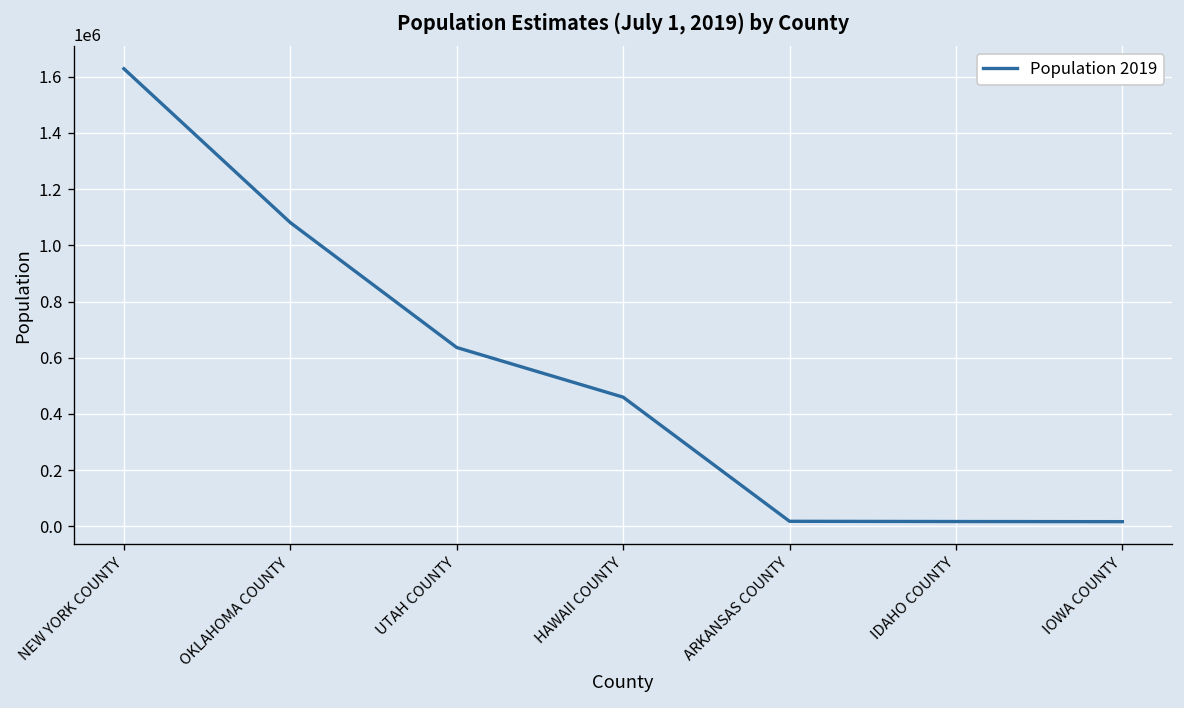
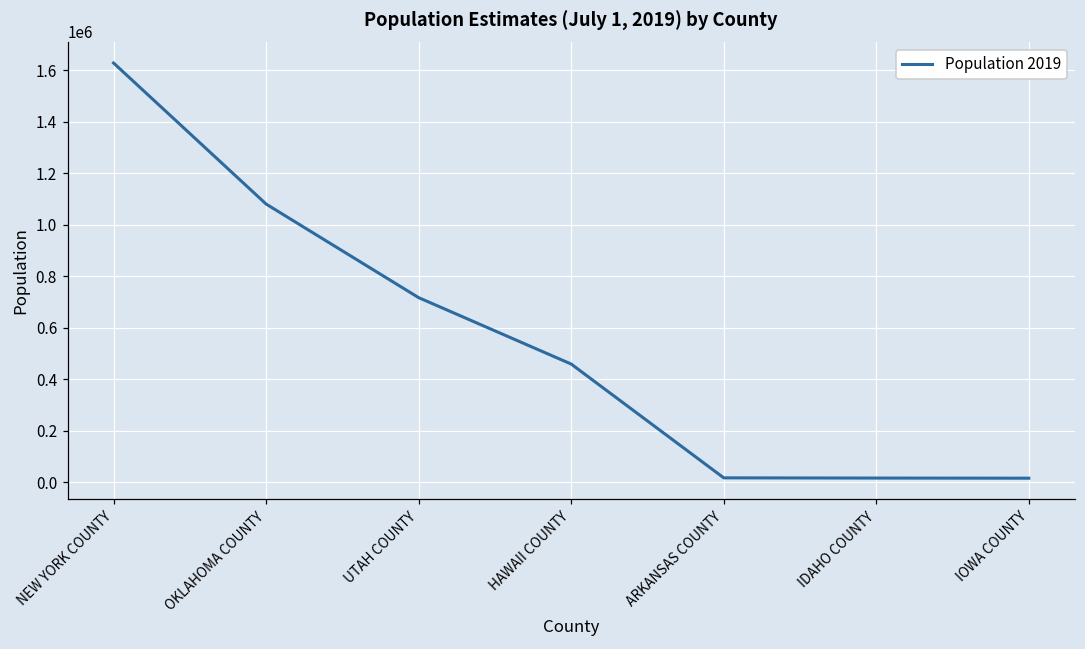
UTAH COUNTY: 640000 -> 720000
